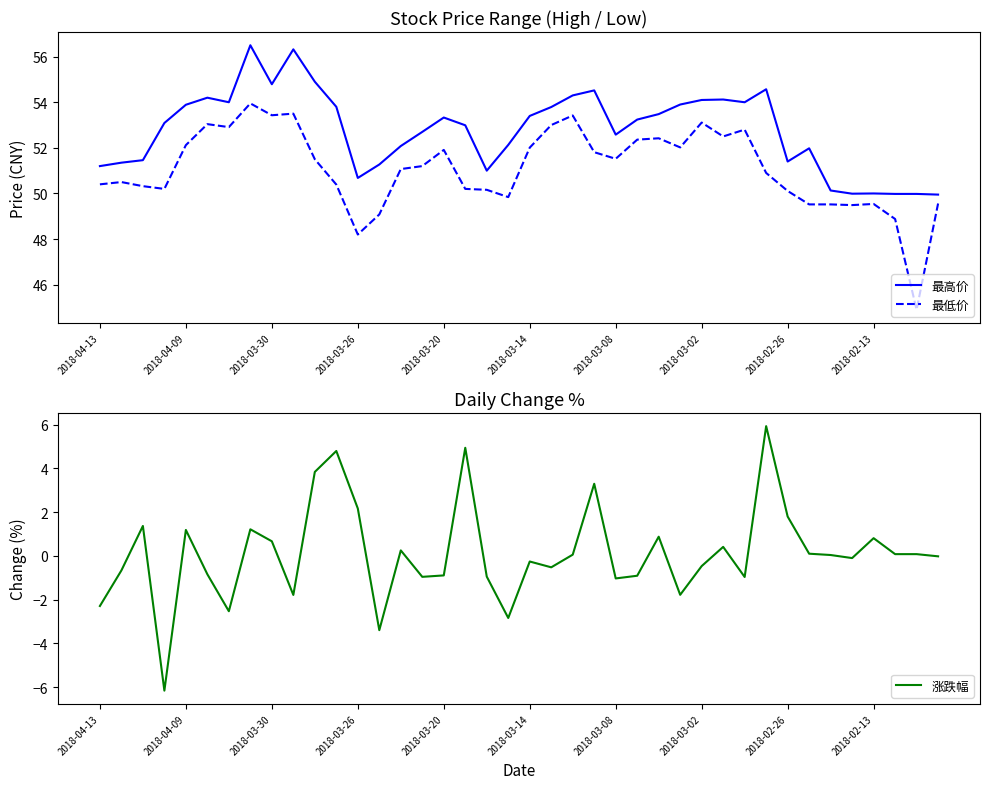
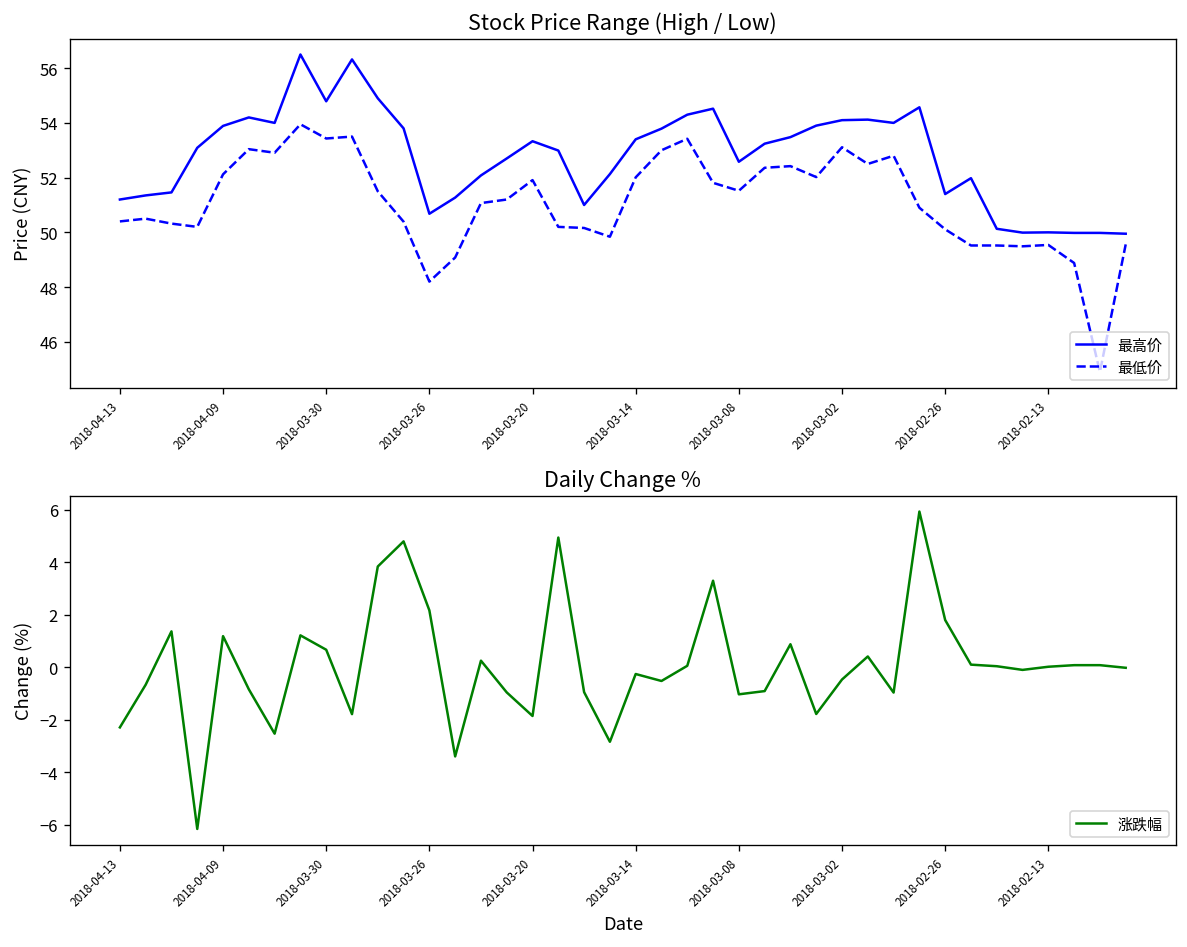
Daily Change %, 2018-03-20: -0.9 -> -1.9
Daily Change %, 2018-02-13: 0.8 -> 0.0
